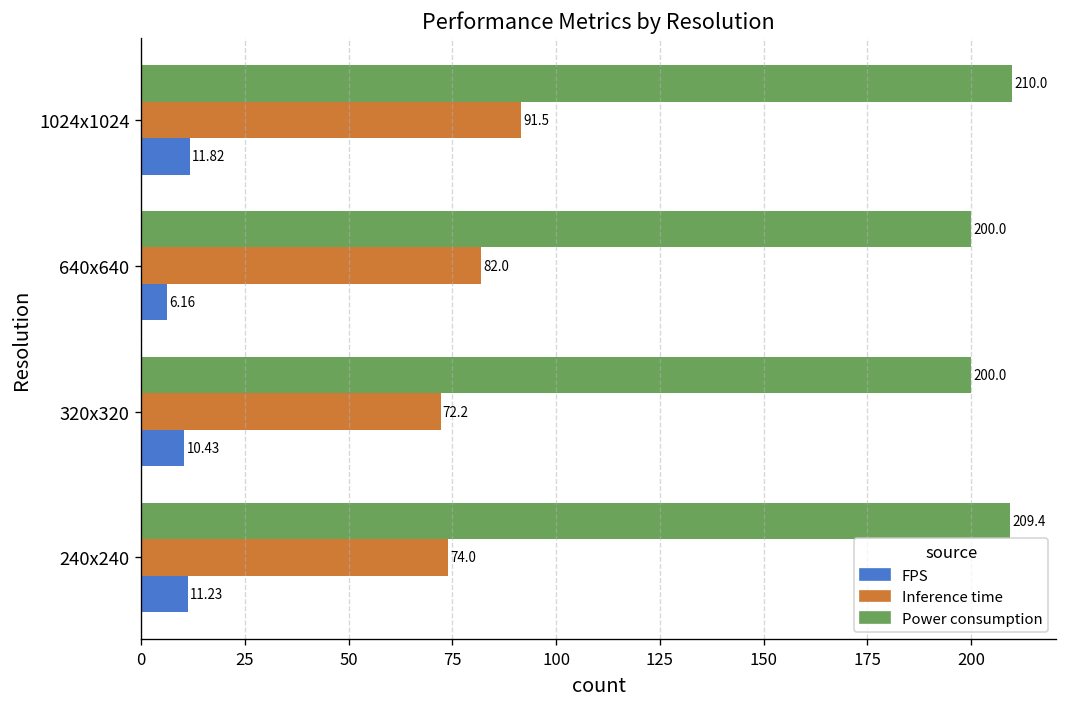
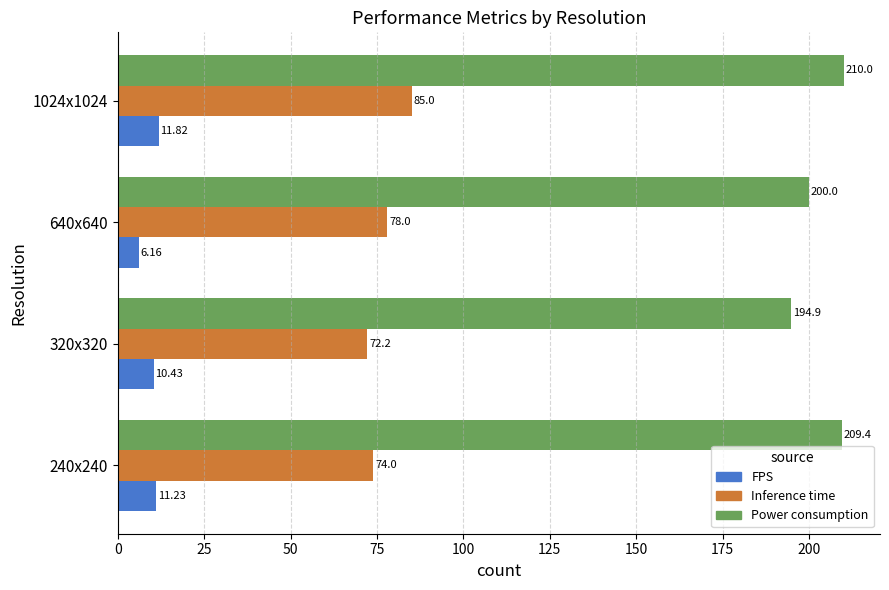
Inference time, 1024x1024: 91.5 -> 85.0
Inference time, 640x640: 82.0 -> 78.0
Power consumption, 320x320: 200.0 -> 194.9
